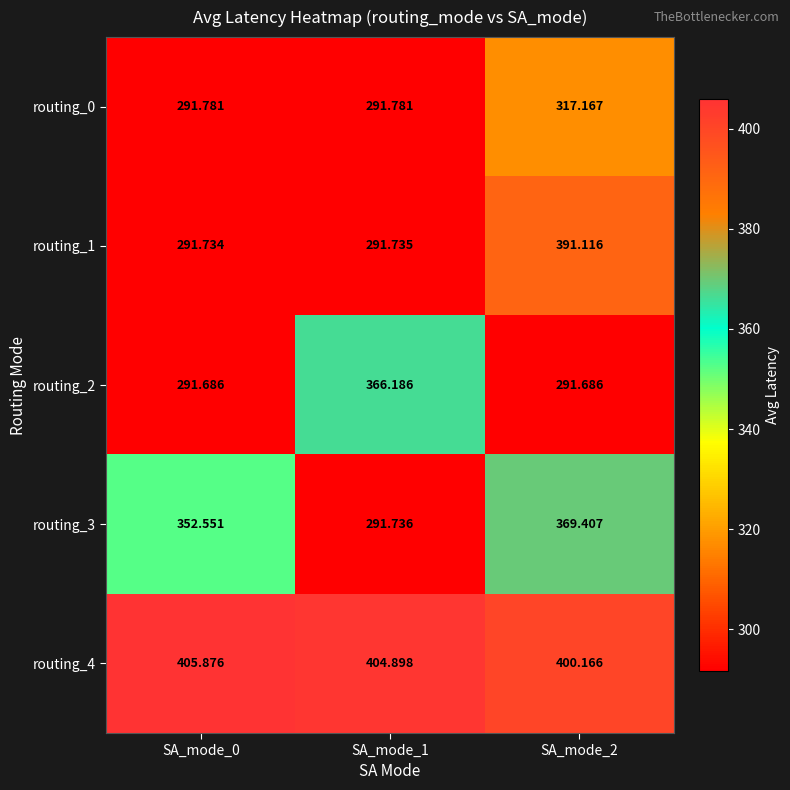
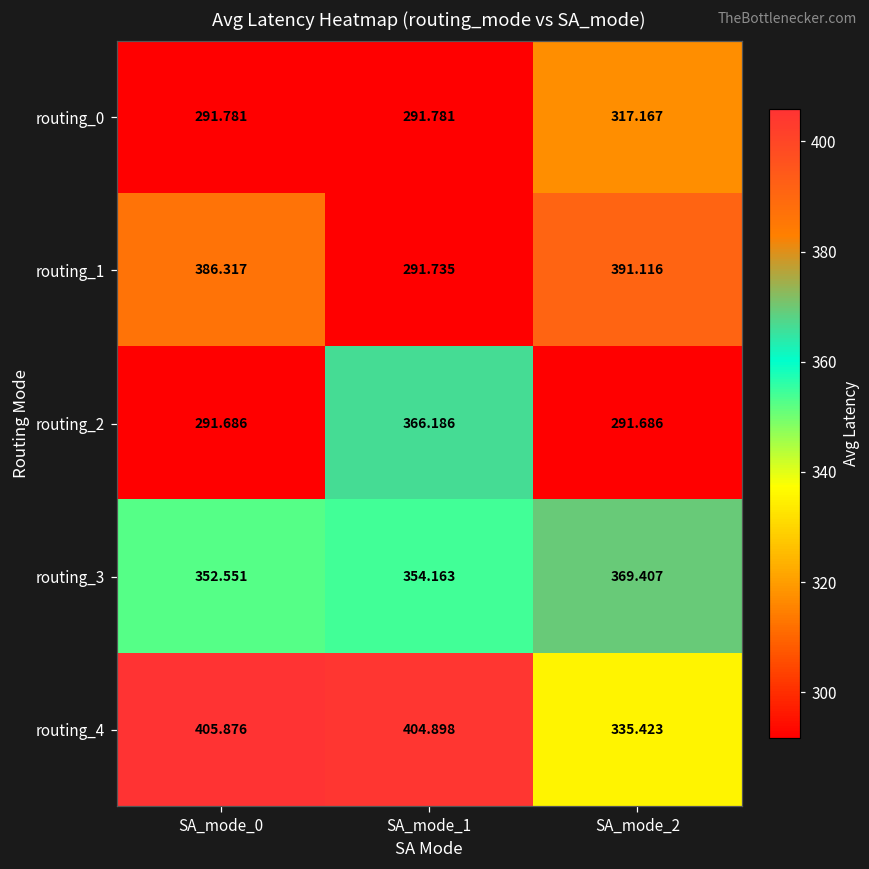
routing_1, SA_mode_0: 291.734 -> 386.317
routing_3, SA_mode_1: 291.736 -> 354.163
routing_4, SA_mode_2: 400.166 -> 335.423
